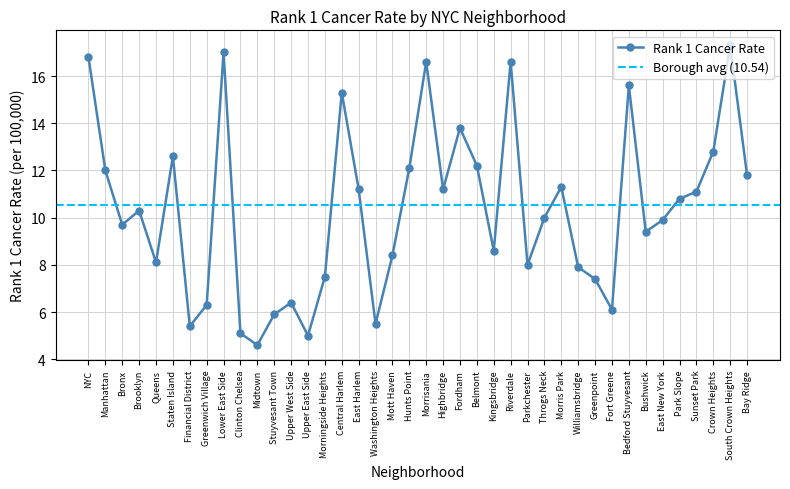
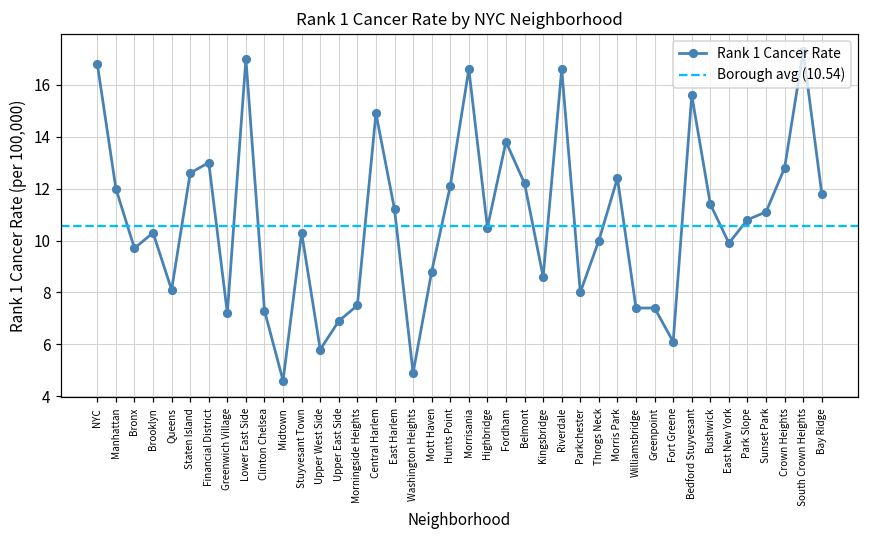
Financial District: 5.4 -> 13.0
Greenwich Village: 6.3 -> 7.2
Clinton Chelsea: 5.1 -> 7.3
Stuyvesant Town: 5.9 -> 10.3
Upper West Side: 6.4 -> 5.8
Upper East Side: 5.0 -> 6.9
Central Harlem: 15.3 -> 14.9
Washington Heights: 5.5 -> 4.9
Mott Haven: 8.4 -> 8.8
Highbridge: 11.2 -> 10.5
Morris Park: 11.3 -> 12.4
Williamsbridge: 7.9 -> 7.4
Bushwick: 9.4 -> 11.4
